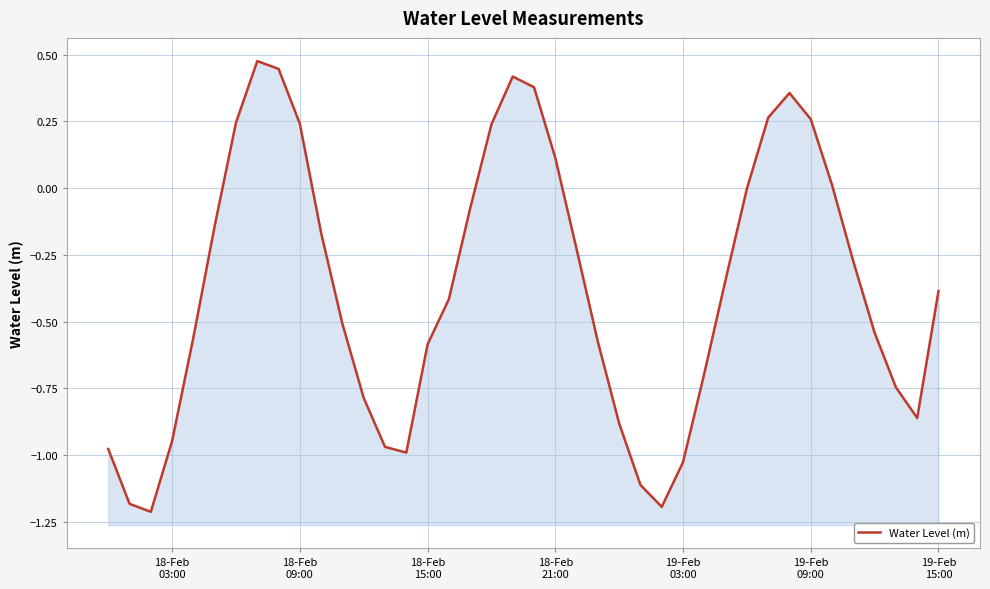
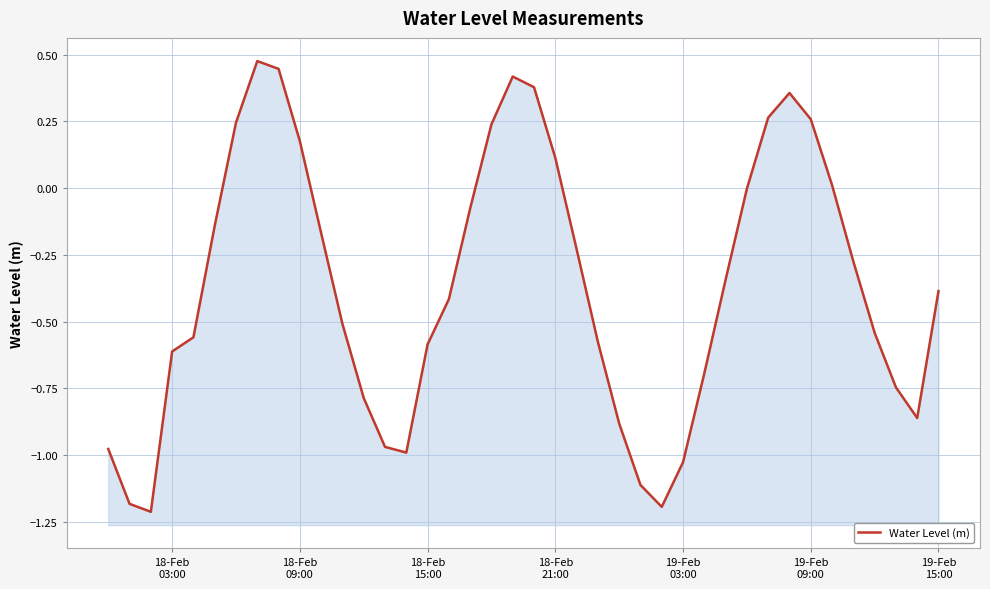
18-Feb 03:00: -0.95 -> -0.61
18-Feb 09:00: 0.24 -> 0.18
